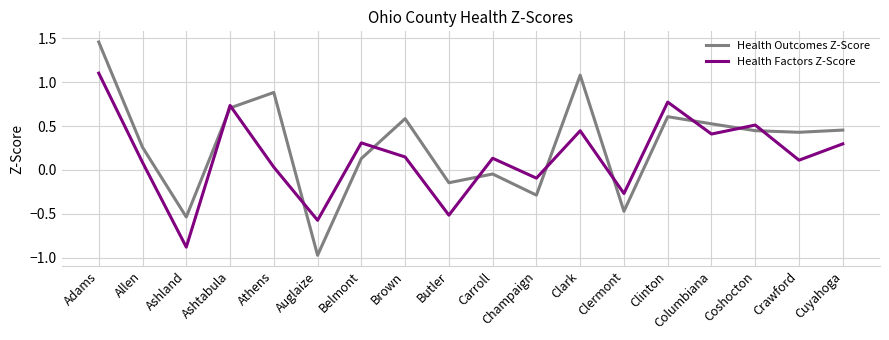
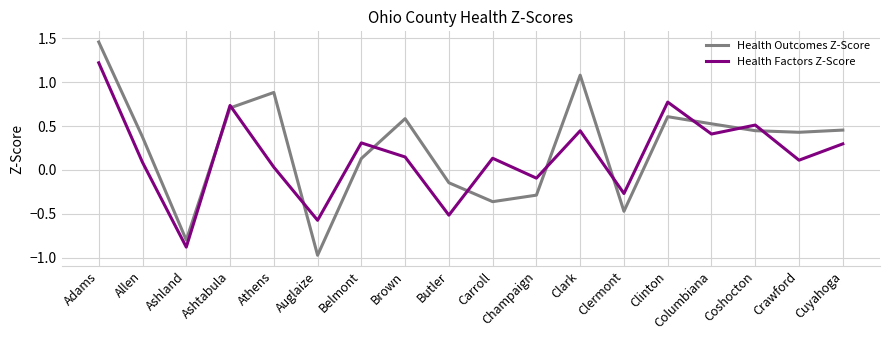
Health Factors Z-Score, Adams: 1.1 -> 1.2
Health Outcomes Z-Score, Allen: 0.3 -> 0.4
Health Outcomes Z-Score, Ashland: -0.5 -> -0.8
Health Outcomes Z-Score, Carroll: 0.0 -> -0.4
